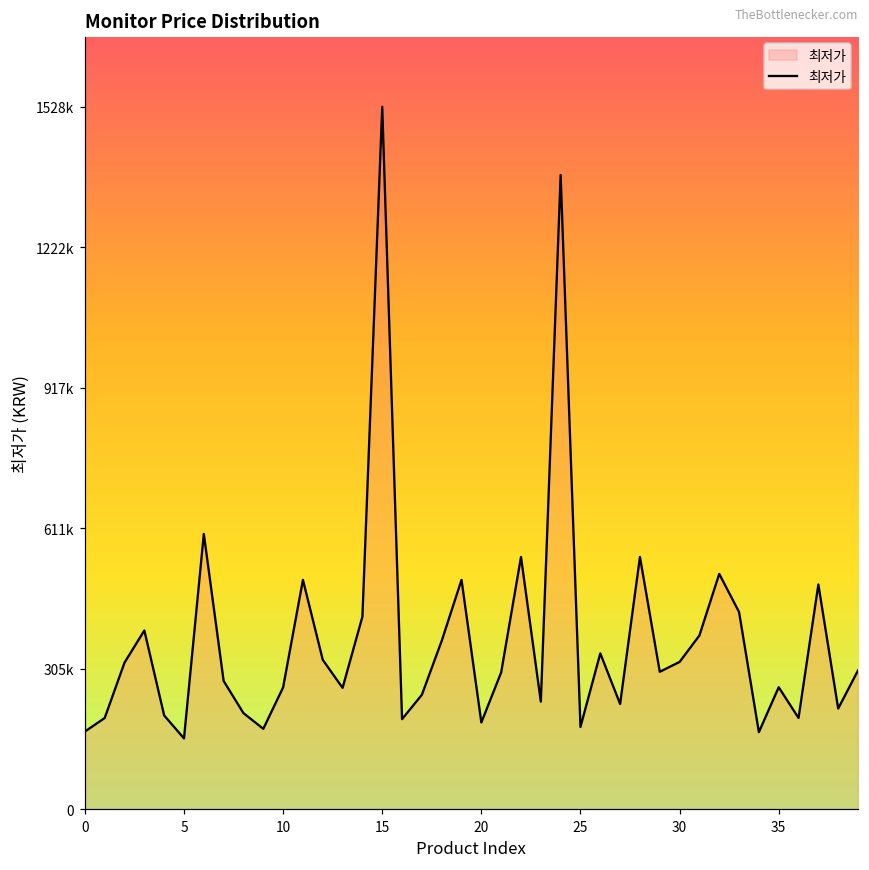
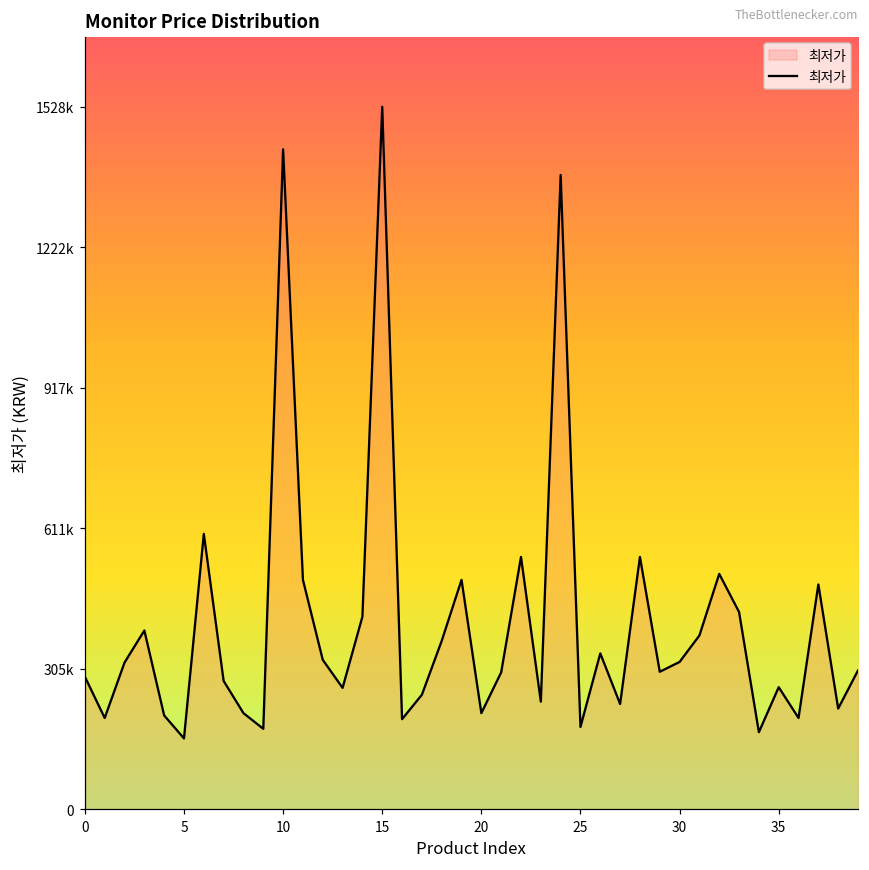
0: 170000 -> 290000
10: 270000 -> 1440000
20: 190000 -> 210000
